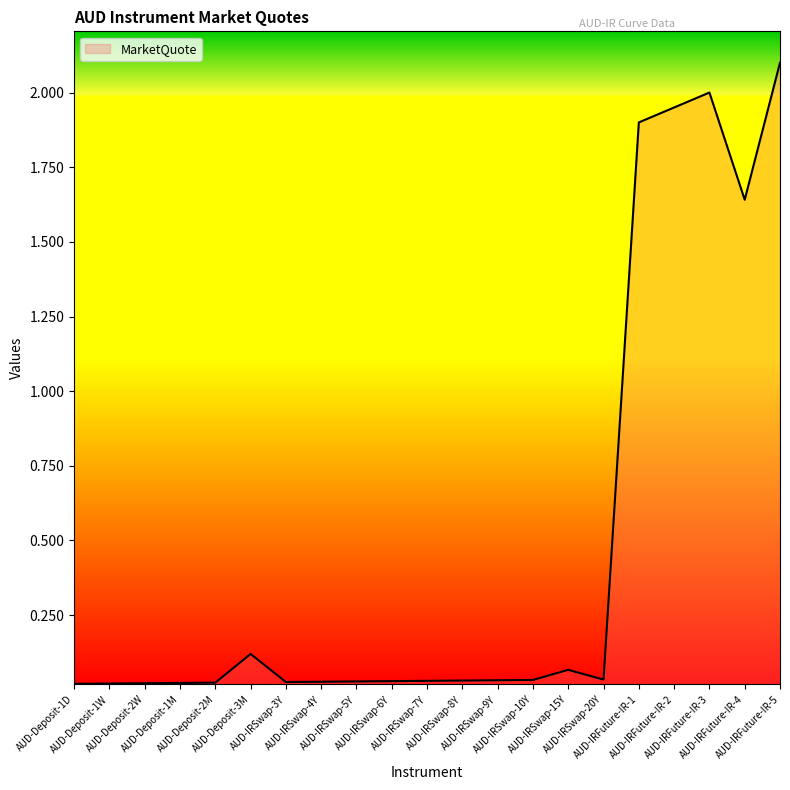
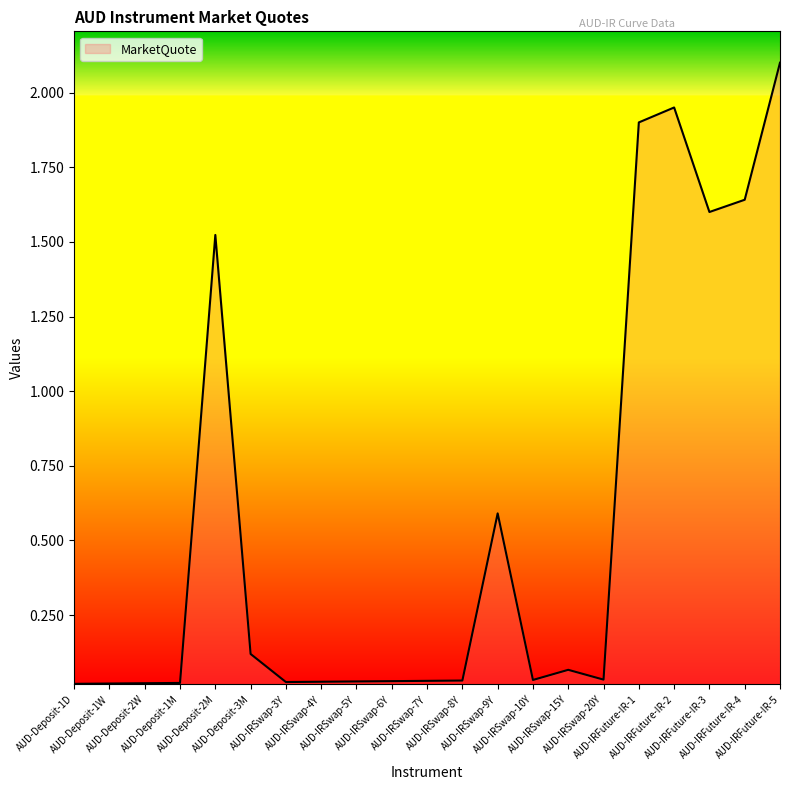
AUD-Deposit-2M: 0.02 -> 1.52
AUD-IRSwap-9Y: 0.03 -> 0.59
AUD-IRFuture-IR-3: 2.0 -> 1.6
